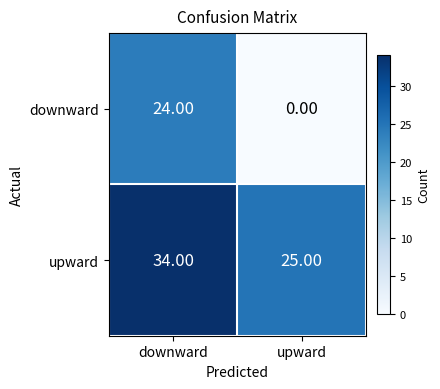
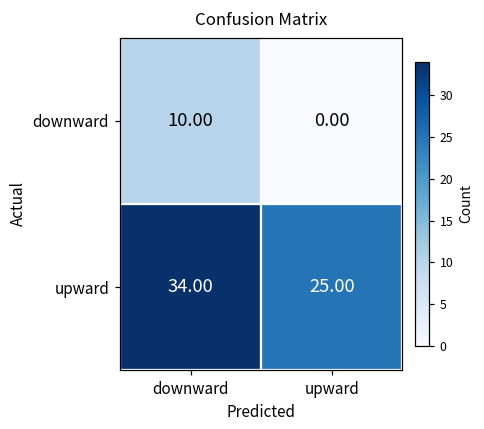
downward, downward: 24.00 -> 10.00
